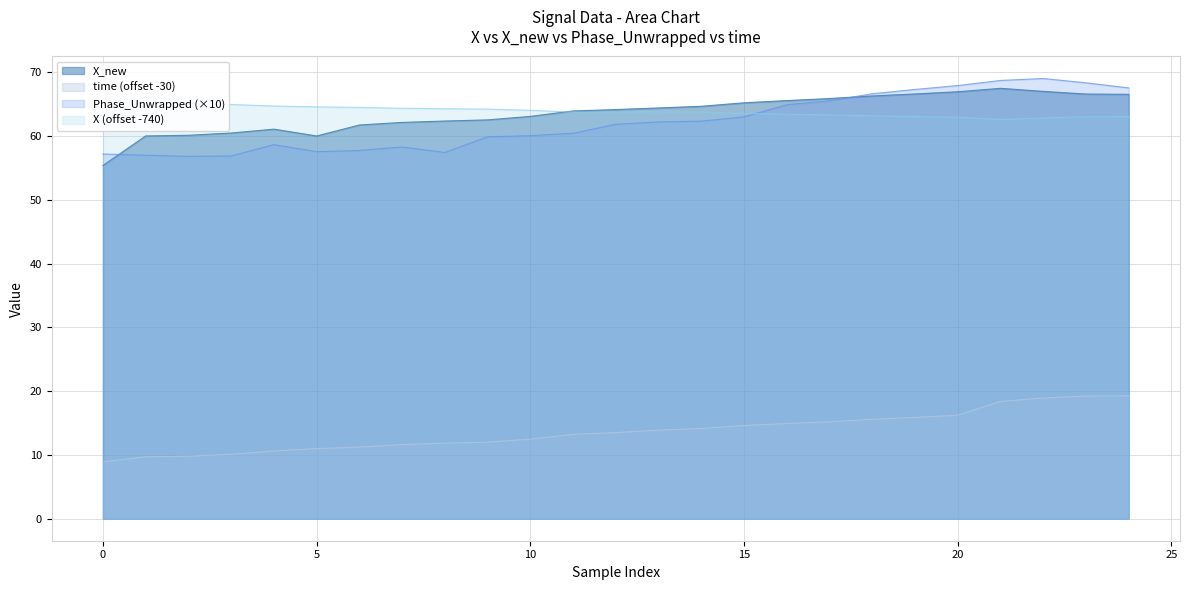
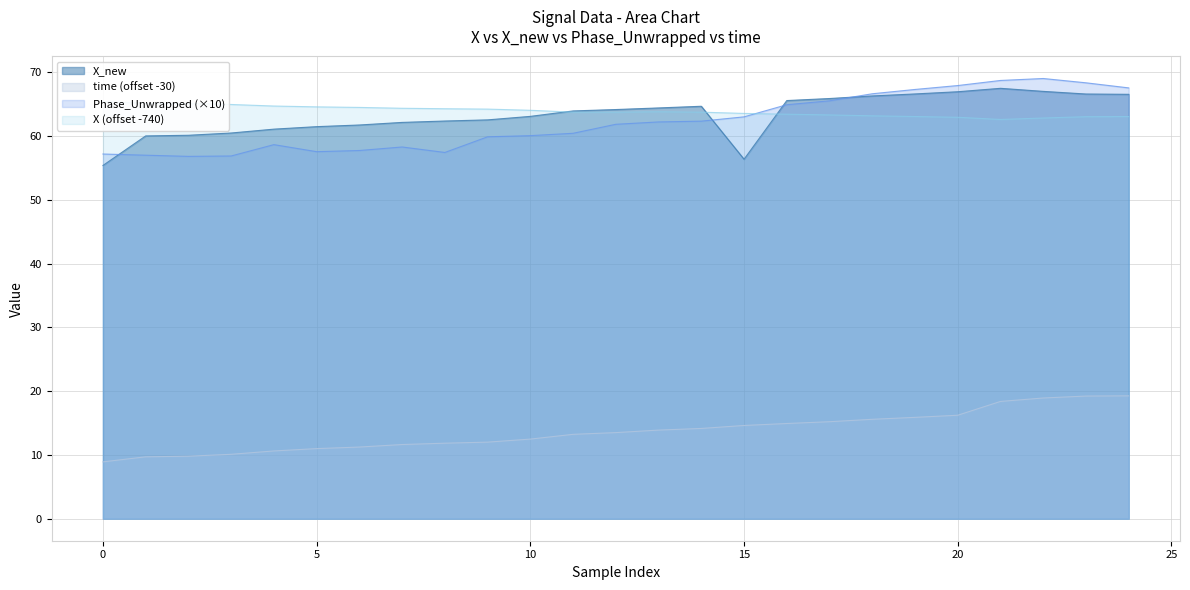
X_new, 5: 60 -> 61
X_new, 15: 65 -> 56
